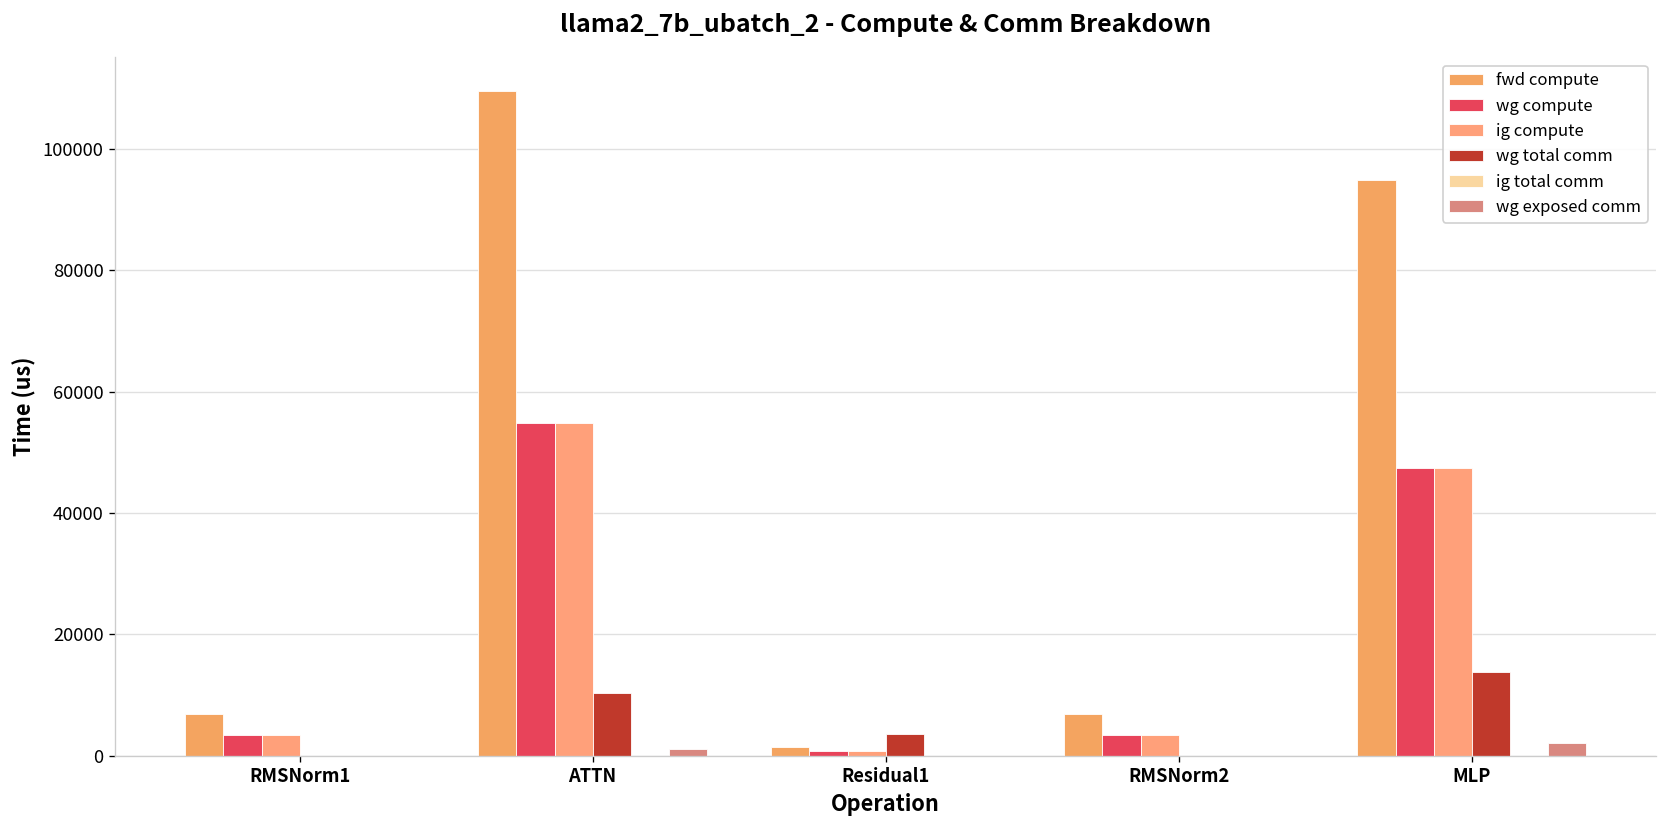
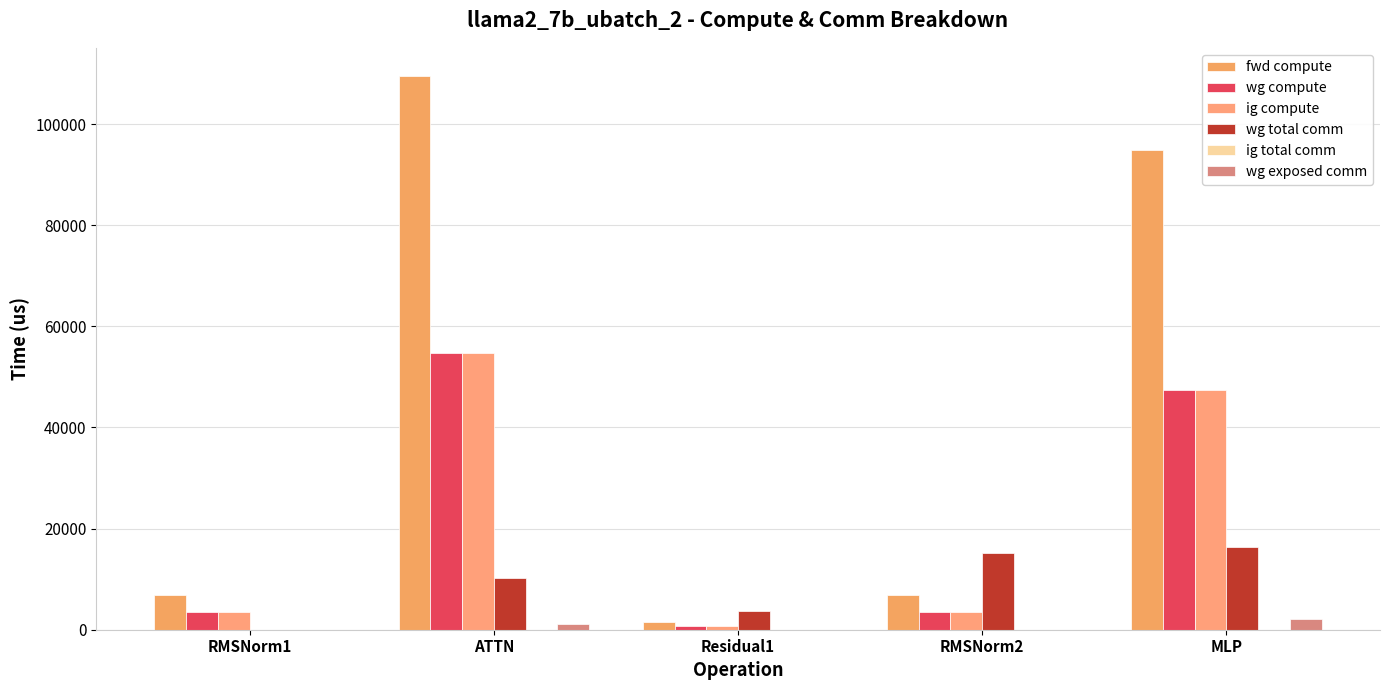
wg total comm, RMSNorm2: 0 -> 15000
wg total comm, MLP: 14000 -> 16000
